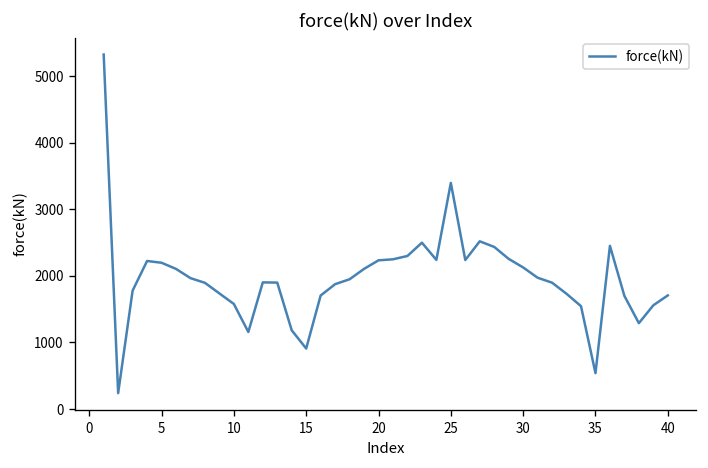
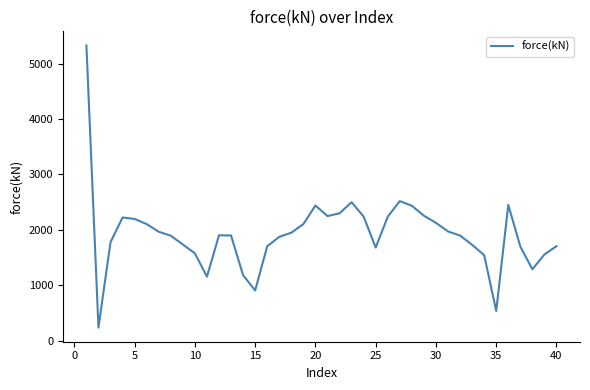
20: 2200 -> 2400
25: 3400 -> 1700
